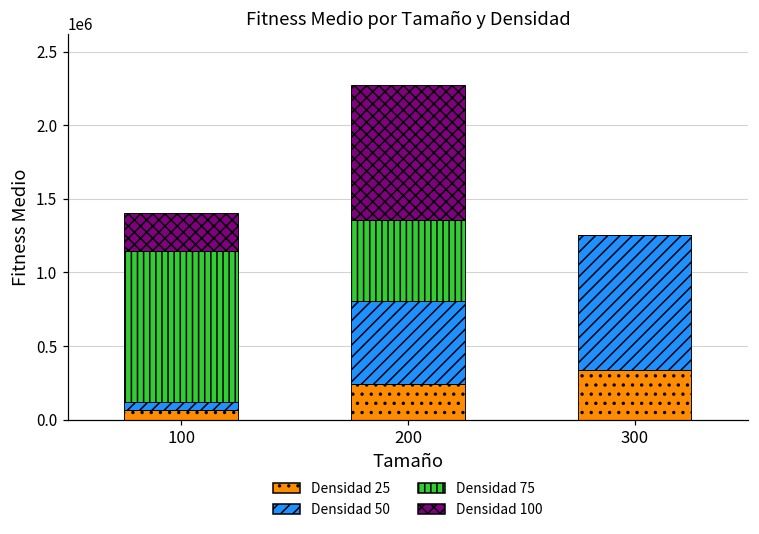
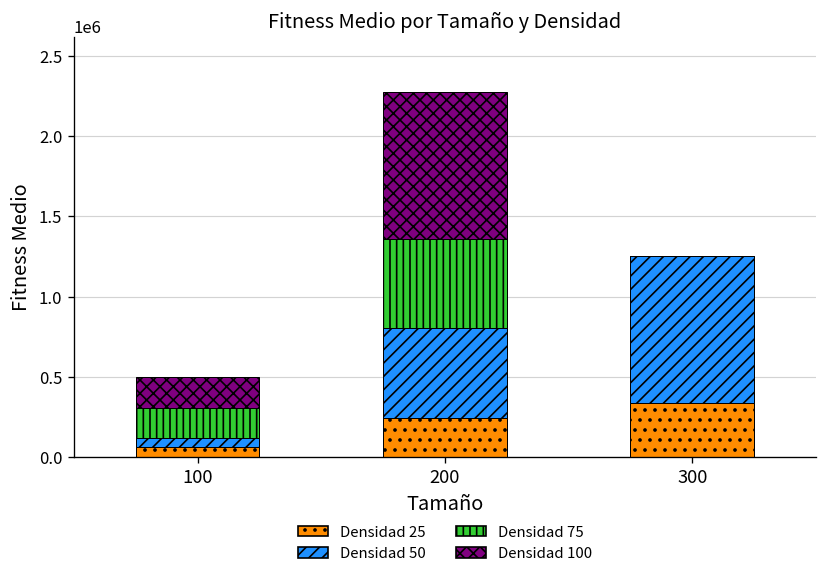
Densidad 75, 100: 1030000 -> 190000
Densidad 100, 100: 260000 -> 190000
